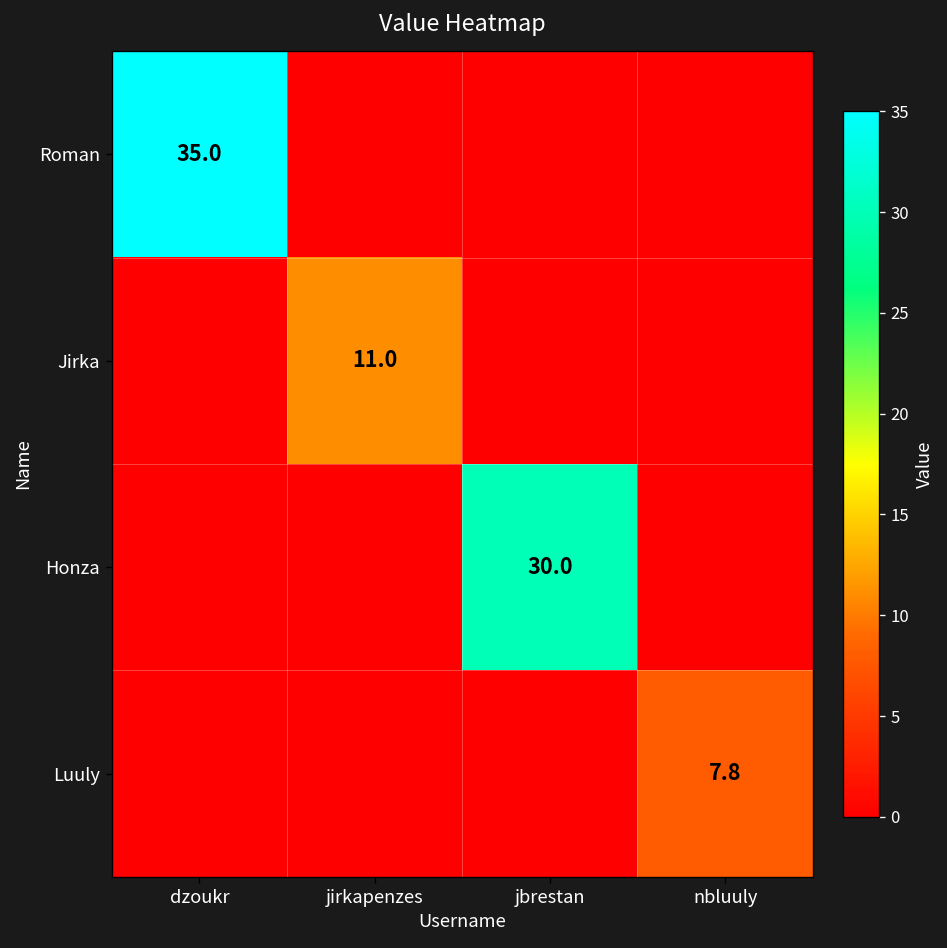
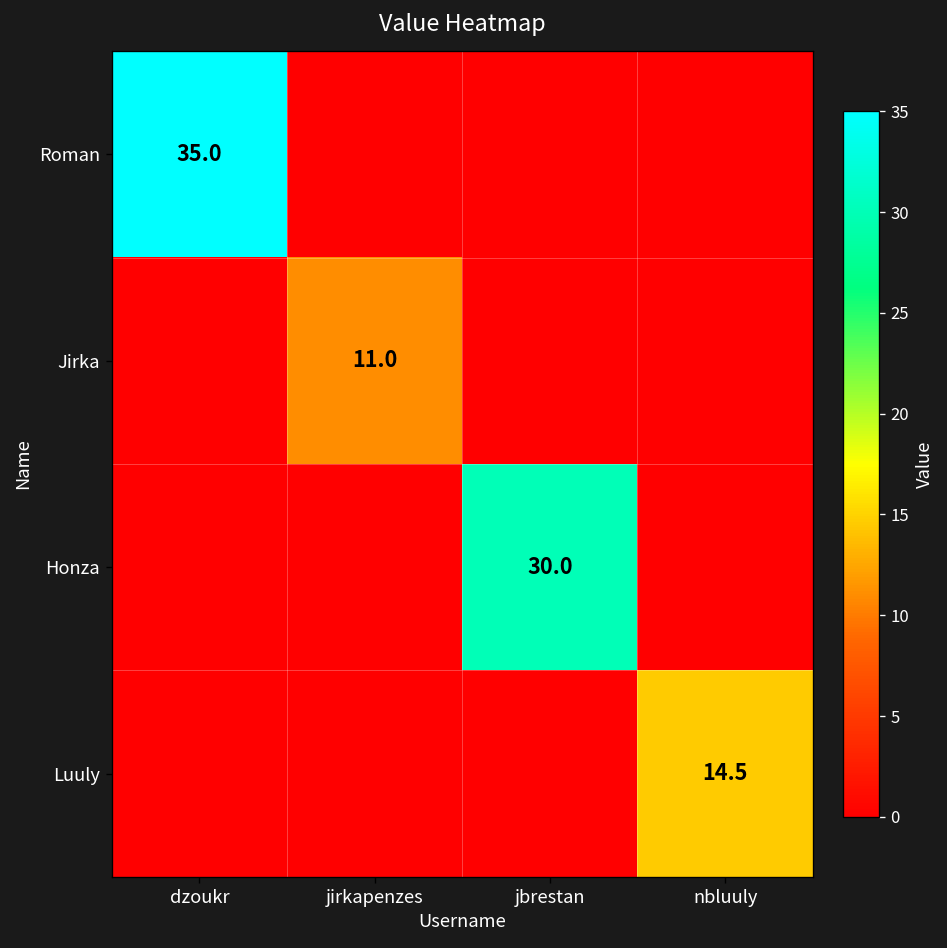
Luuly, nbluuly: 7.8 -> 14.5
